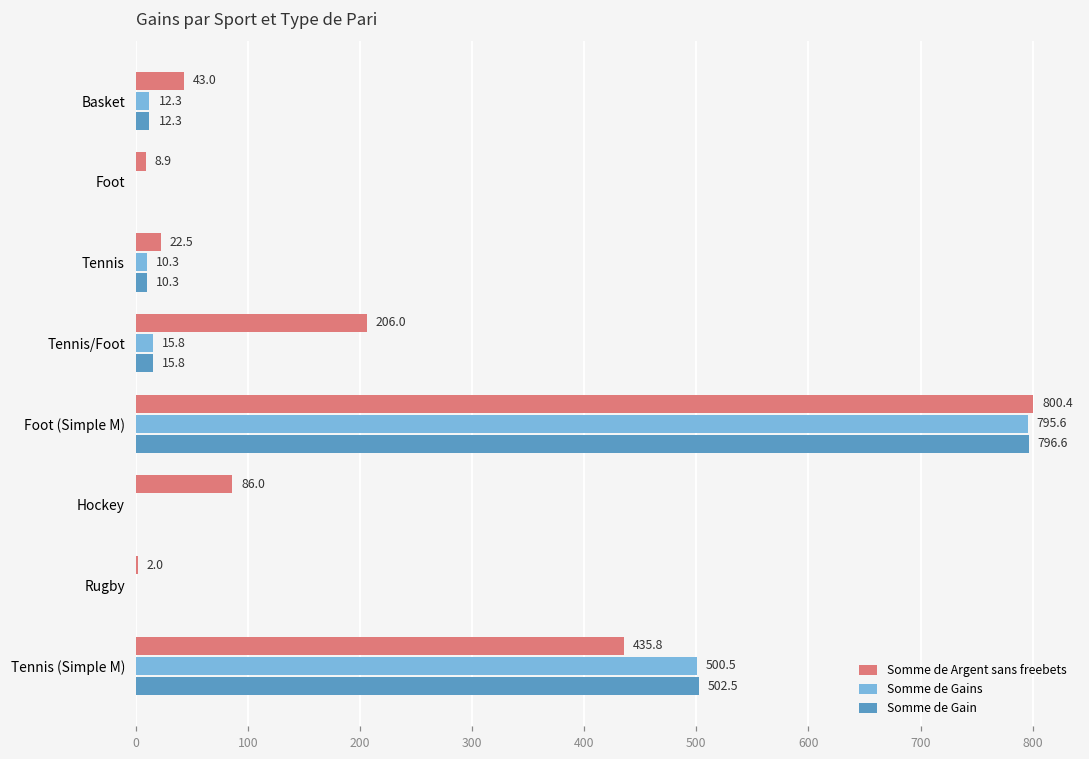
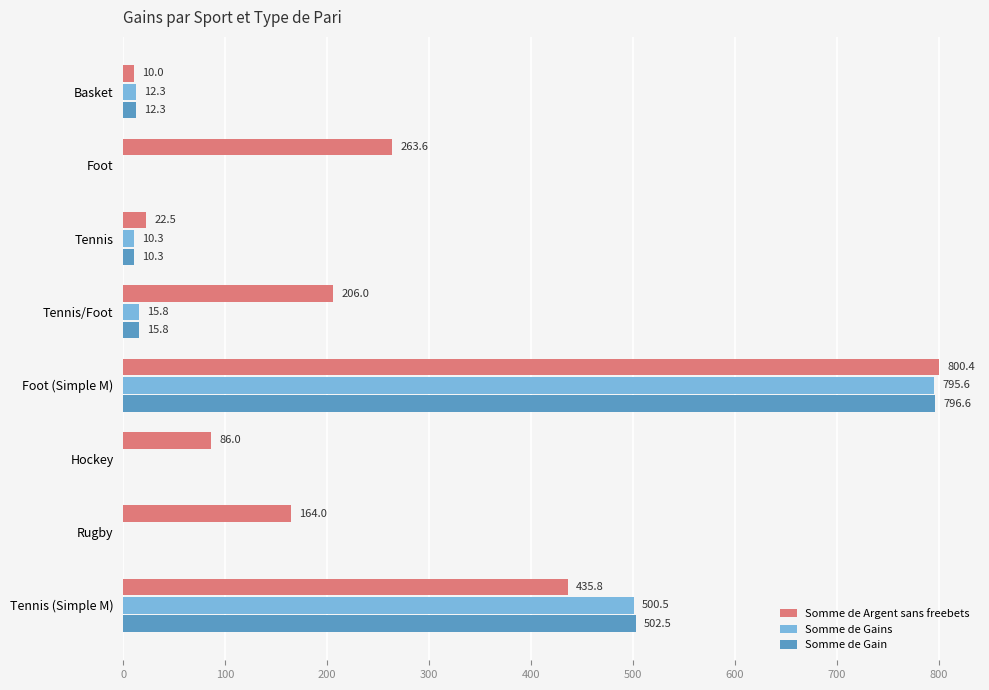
Somme de Argent sans freebets, Basket: 43.0 -> 10.0
Somme de Argent sans freebets, Foot: 8.9 -> 263.6
Somme de Argent sans freebets, Rugby: 2.0 -> 164.0
